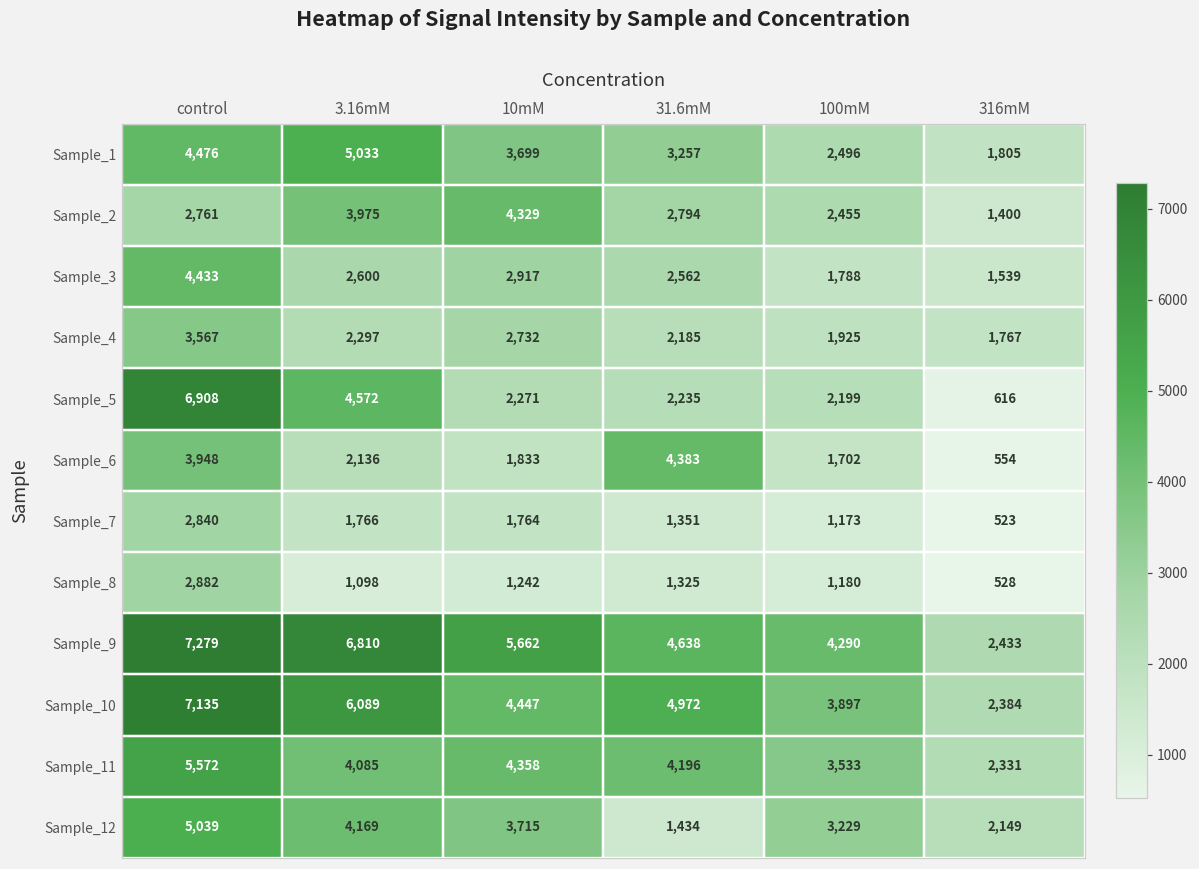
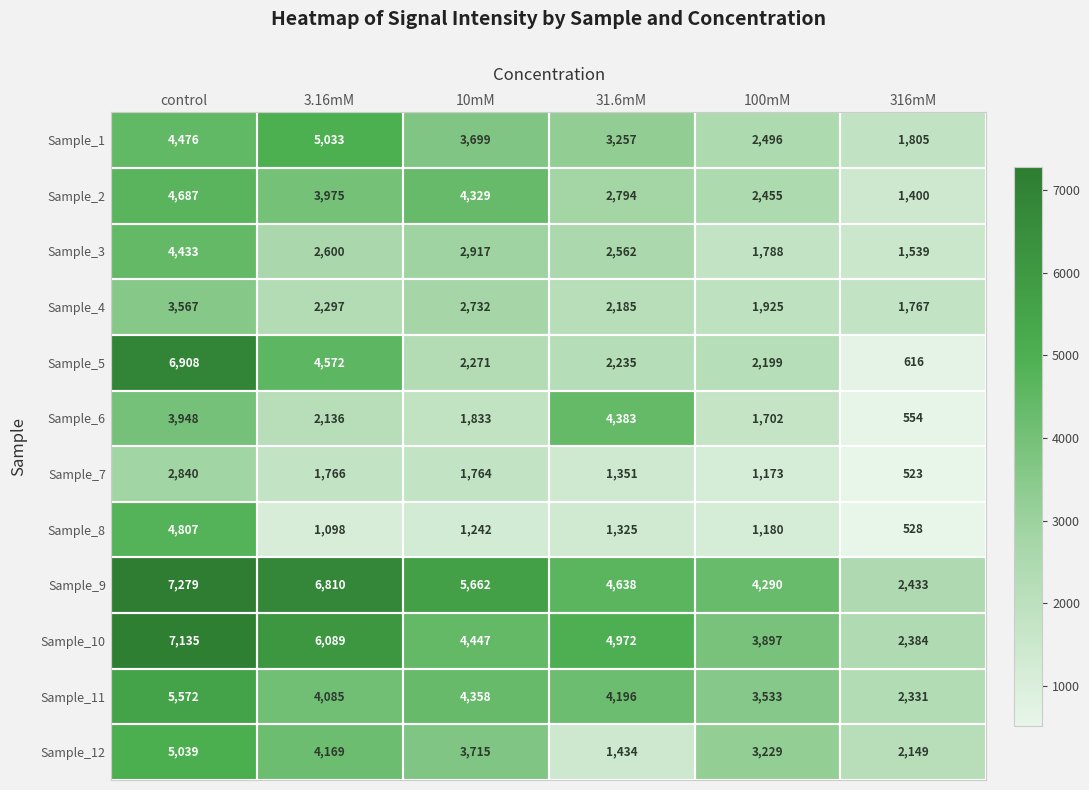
Sample_2, control: 2,761 -> 4,687
Sample_8, control: 2,882 -> 4,807
